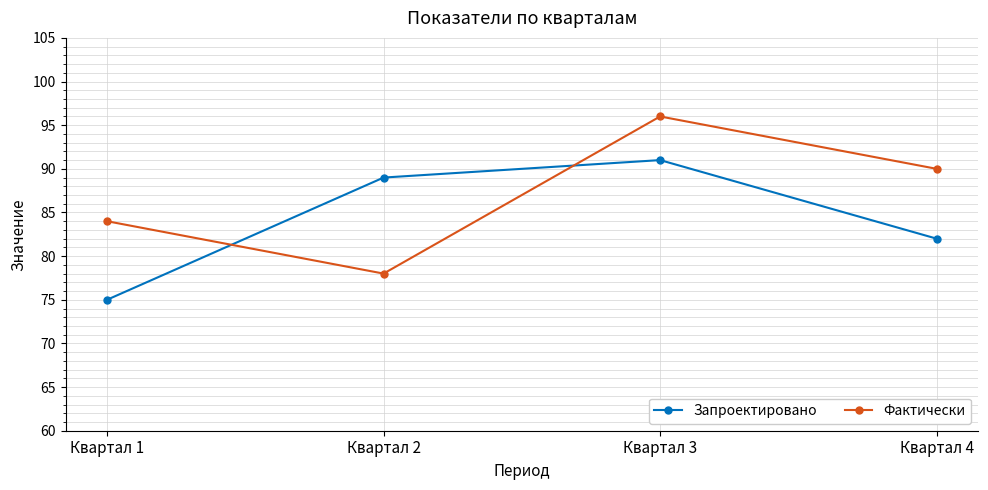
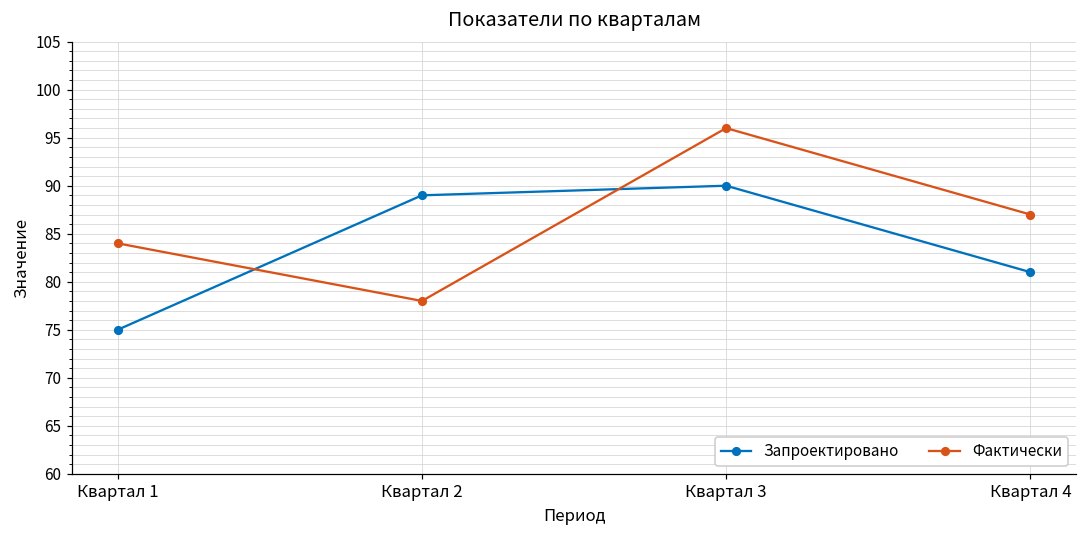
Запроектировано, Квартал 3: 91 -> 90
Запроектировано, Квартал 4: 82 -> 81
Фактически, Квартал 4: 90 -> 87
